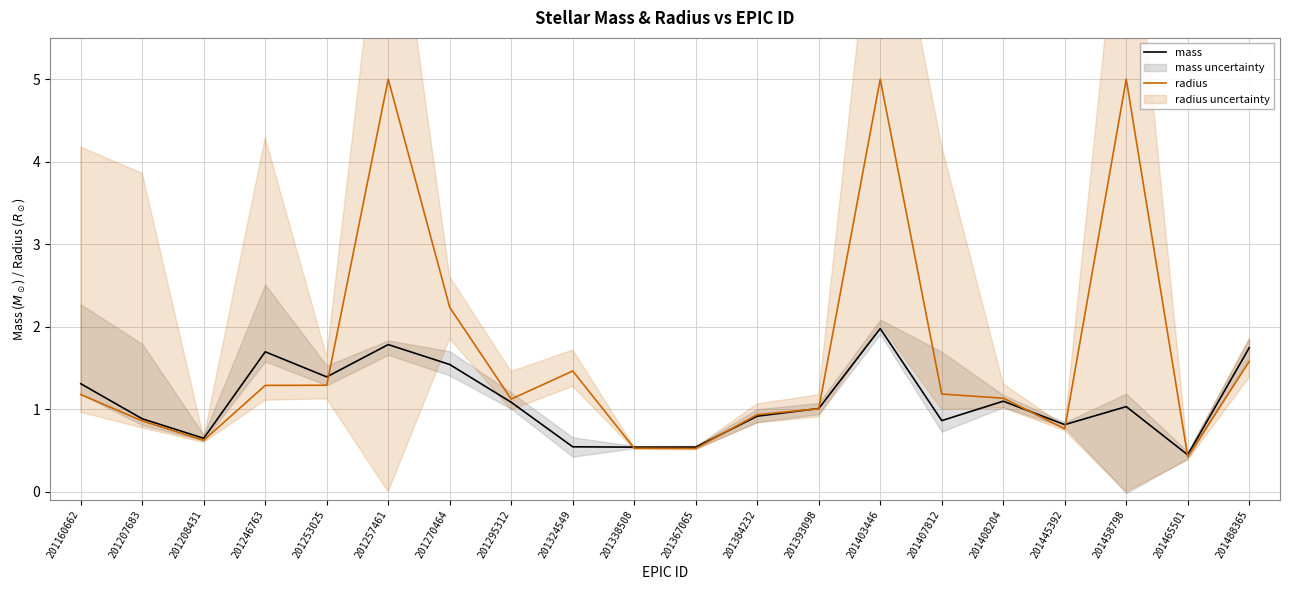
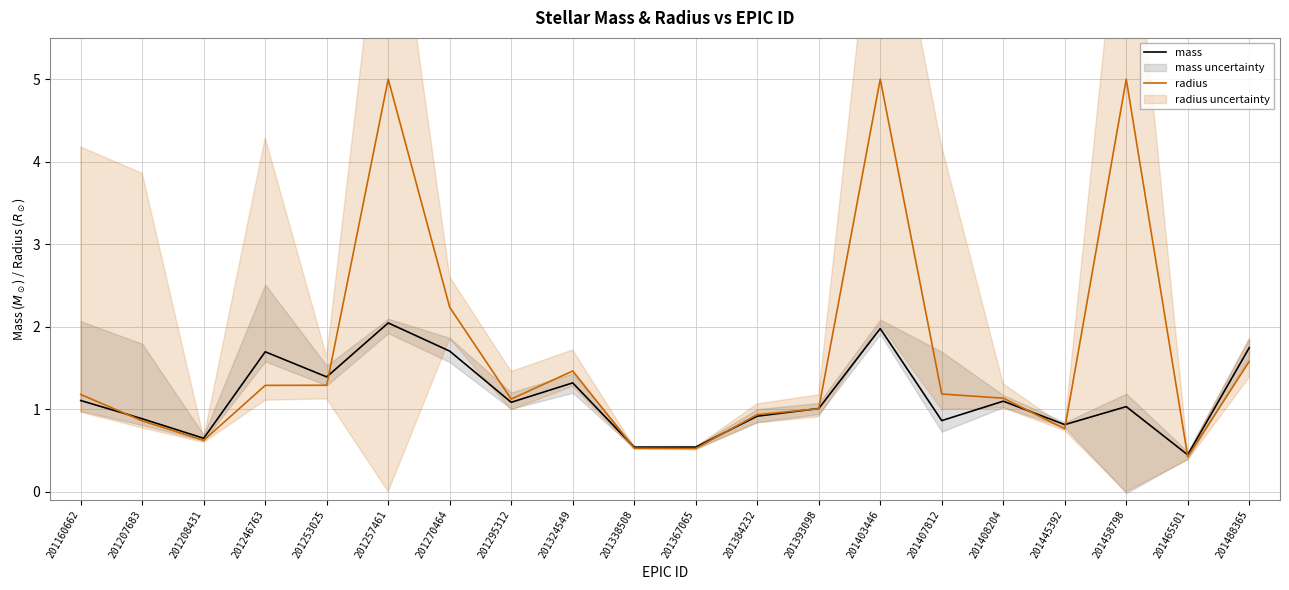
mass, 201160662: 1.3 -> 1.1
mass, 201257461: 1.8 -> 2.0
mass, 201270464: 1.5 -> 1.7
mass, 201324549: 0.5 -> 1.3
